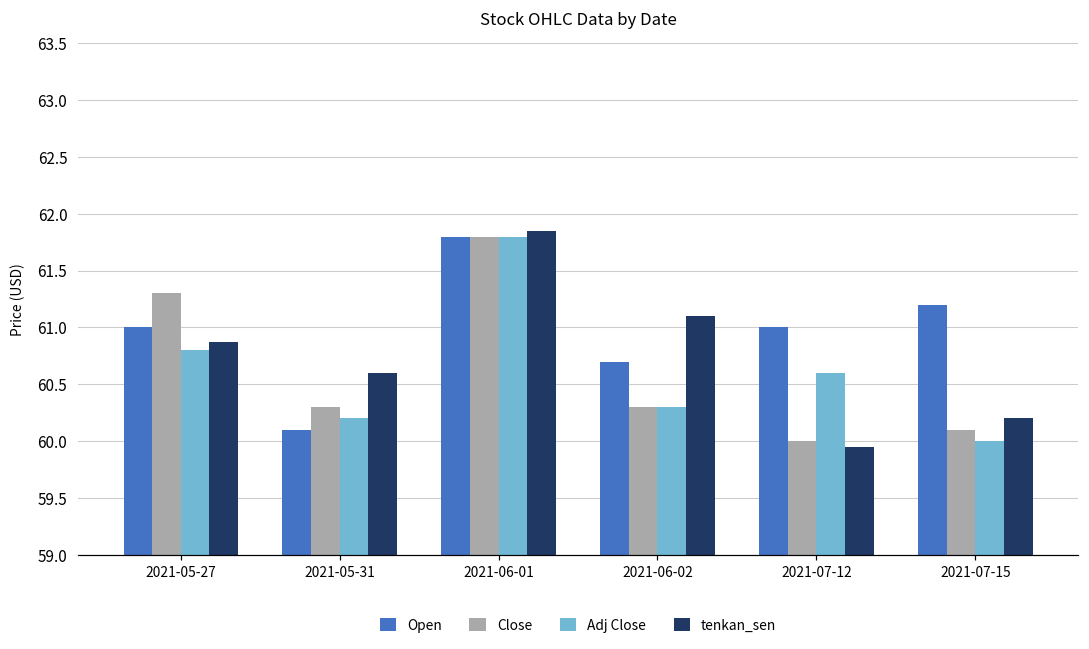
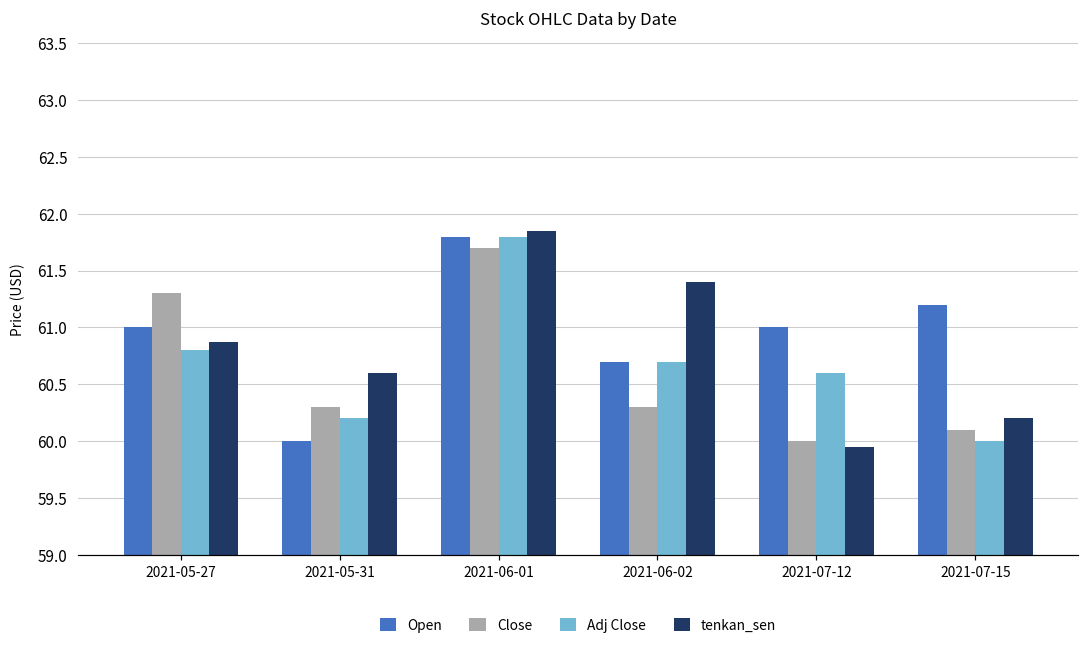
Open, 2021-05-31: 60.1 -> 60.0
Close, 2021-06-01: 61.8 -> 61.7
Adj Close, 2021-06-02: 60.3 -> 60.7
tenkan_sen, 2021-06-02: 61.1 -> 61.4
